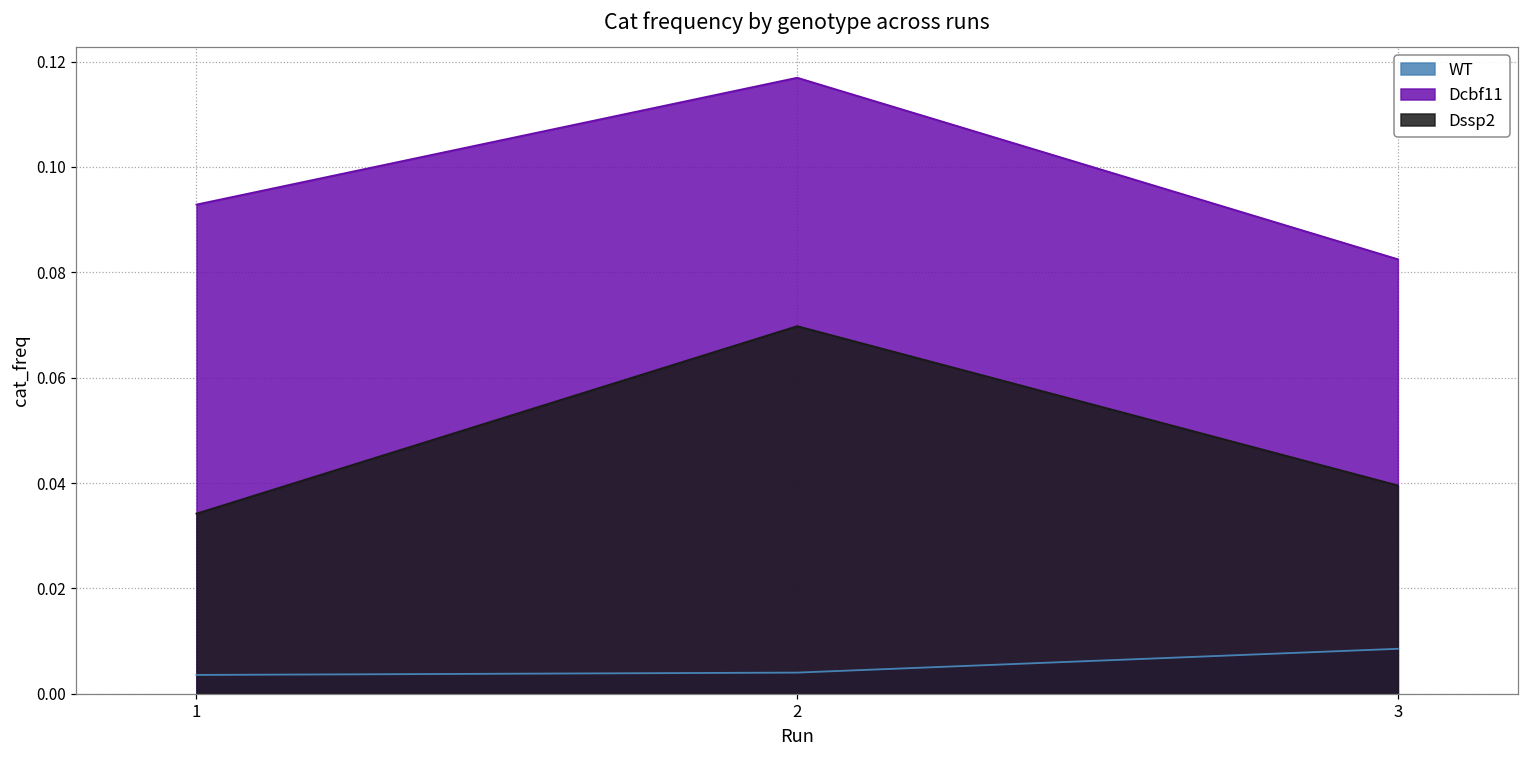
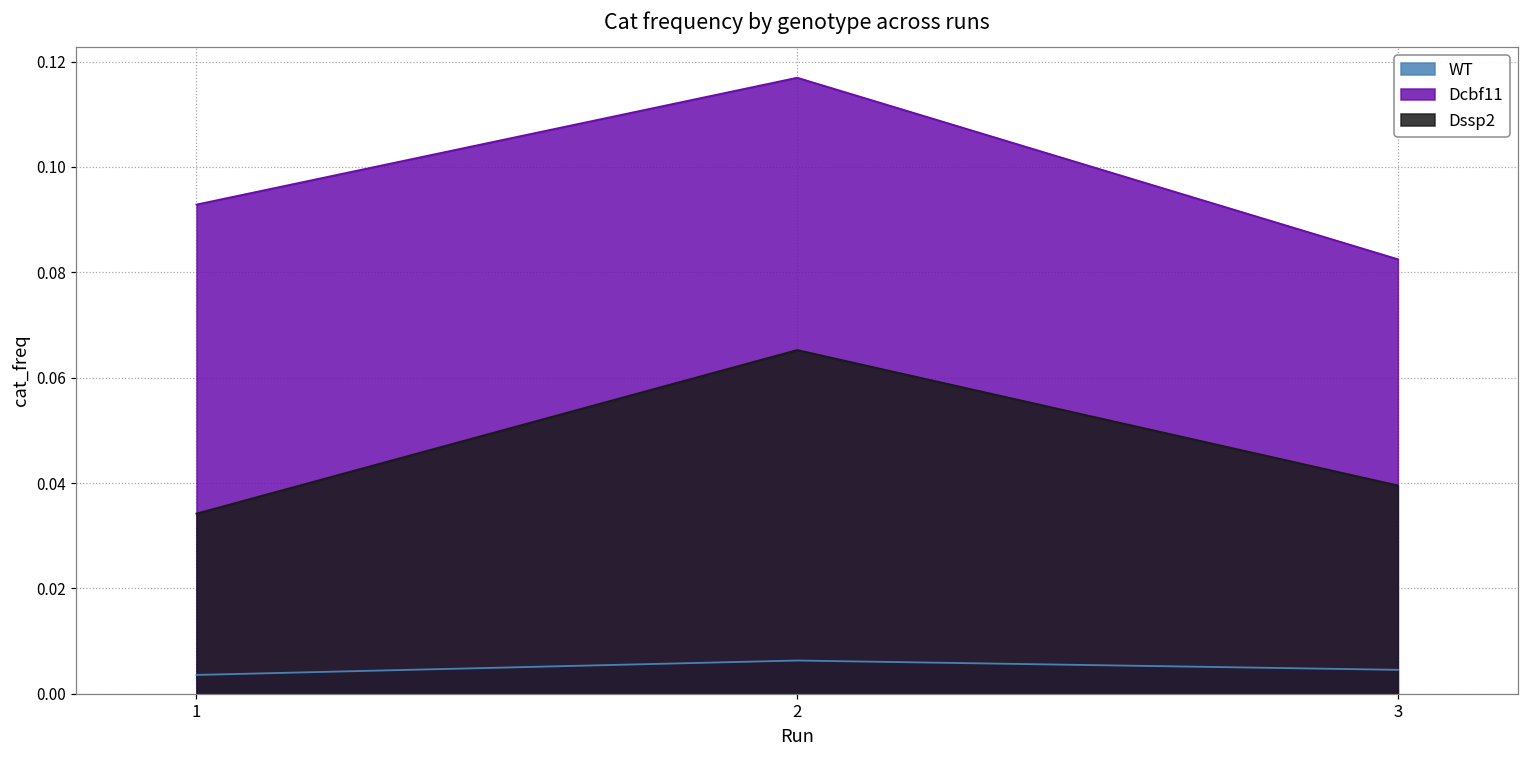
WT, 2: 0.004 -> 0.006
Dssp2, 2: 0.070 -> 0.065
WT, 3: 0.009 -> 0.005
